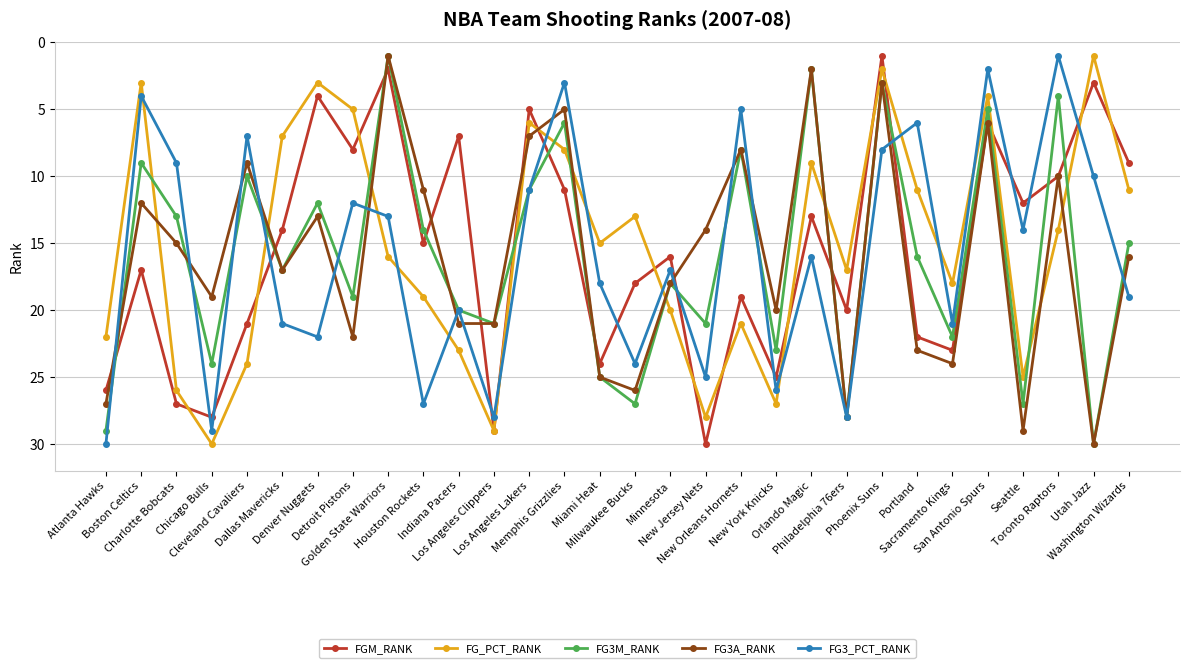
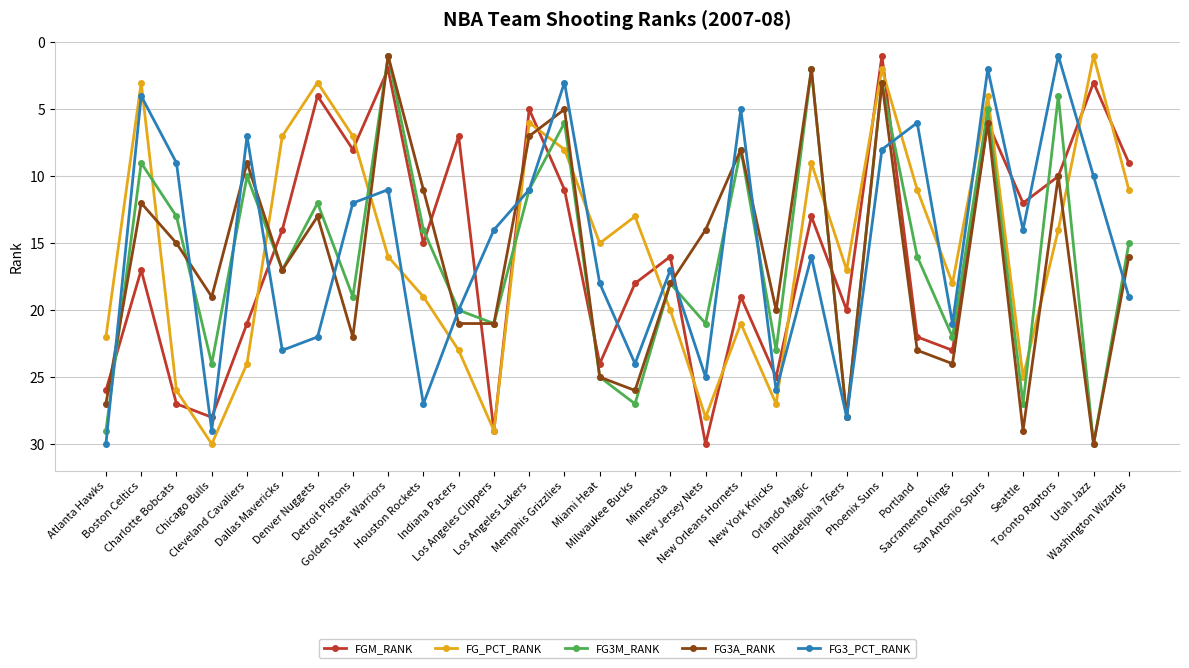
FG3_PCT_RANK, Dallas Mavericks: 21 -> 23
FG_PCT_RANK, Detroit Pistons: 5 -> 7
FG3_PCT_RANK, Golden State Warriors: 13 -> 11
FG3_PCT_RANK, Los Angeles Clippers: 28 -> 14
